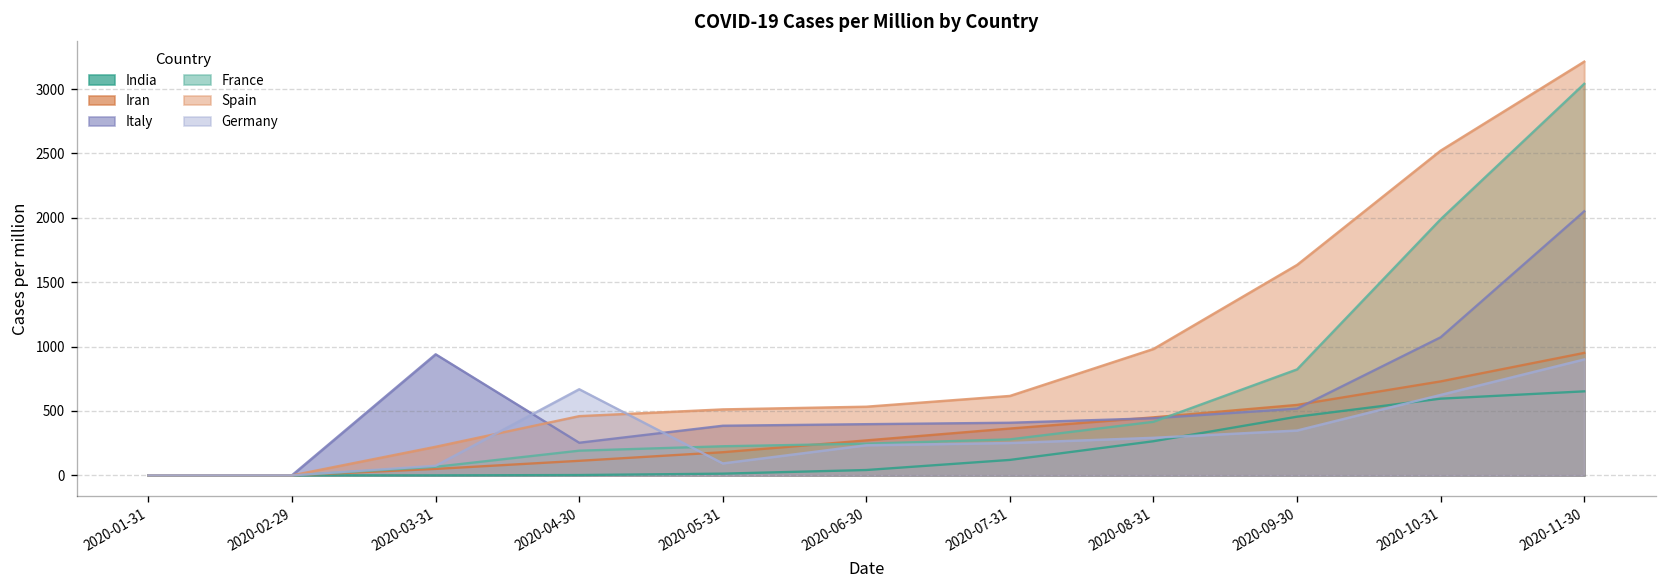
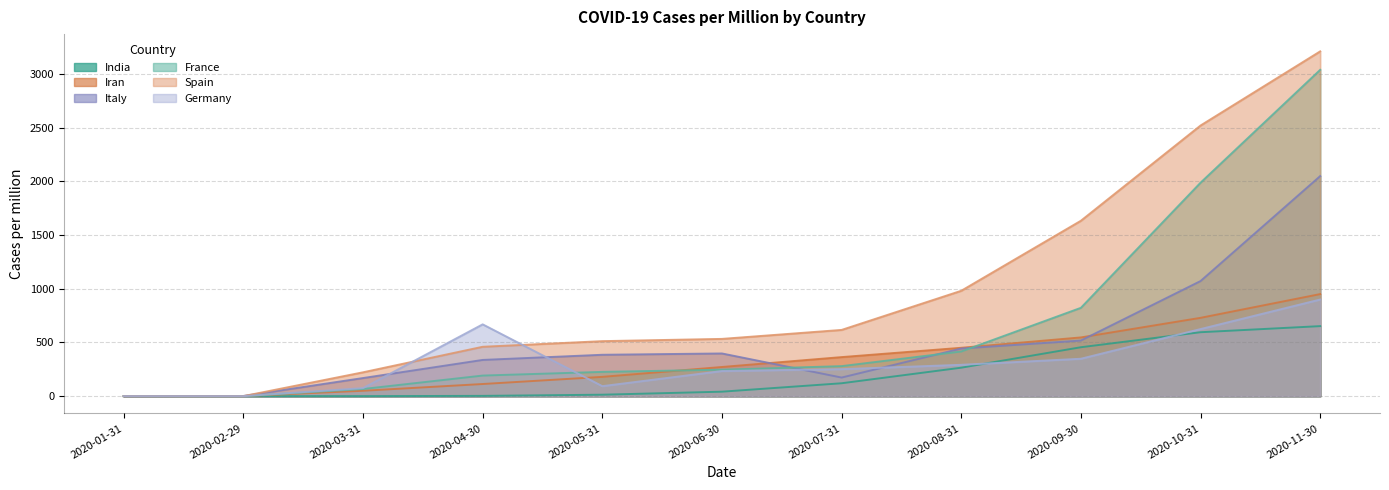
Italy, 2020-03-31: 940 -> 170
Italy, 2020-04-30: 250 -> 340
Italy, 2020-07-31: 410 -> 170
